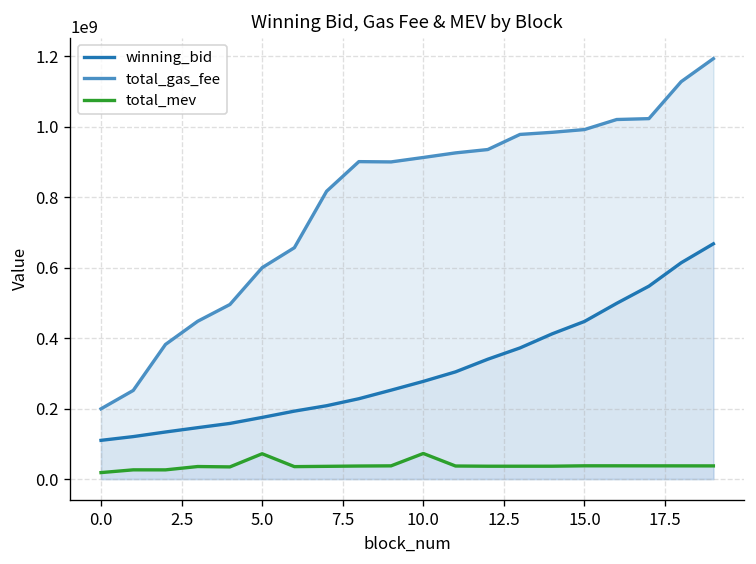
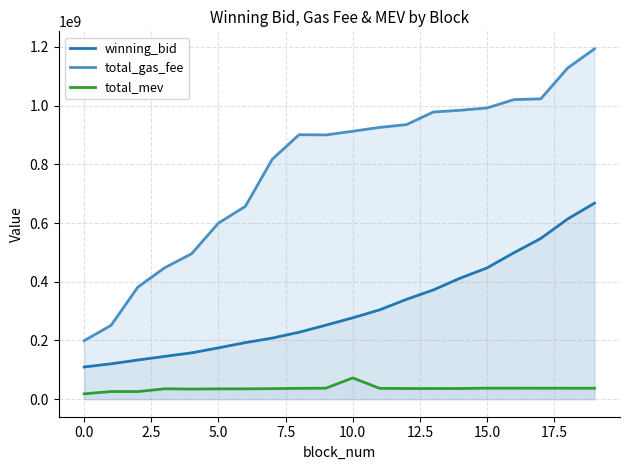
total_mev, 5.0: 70000000 -> 40000000
